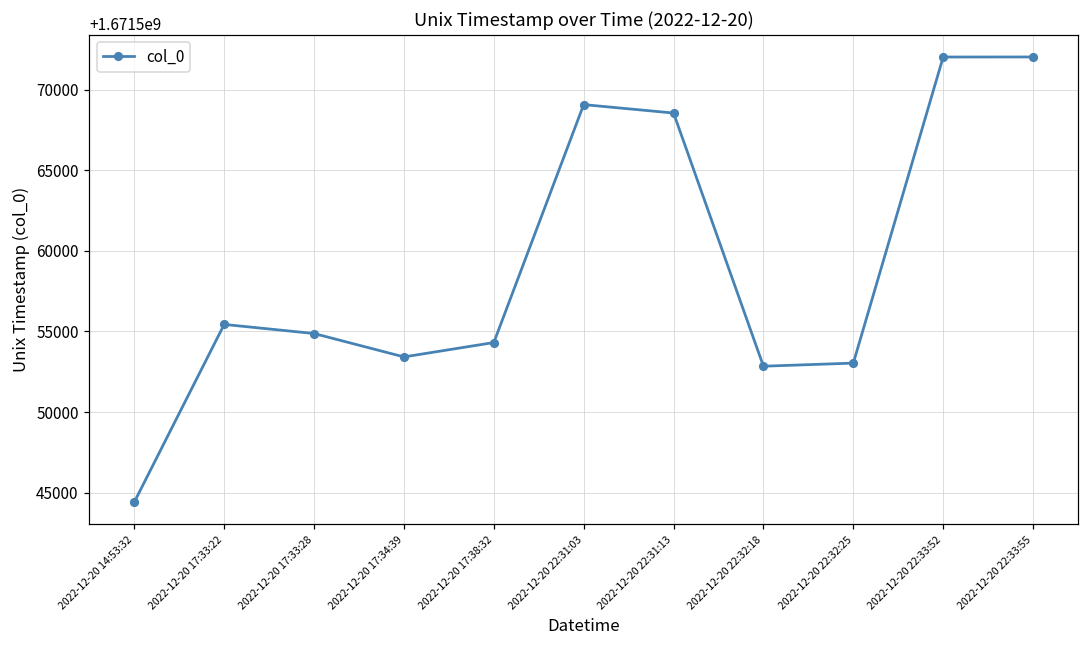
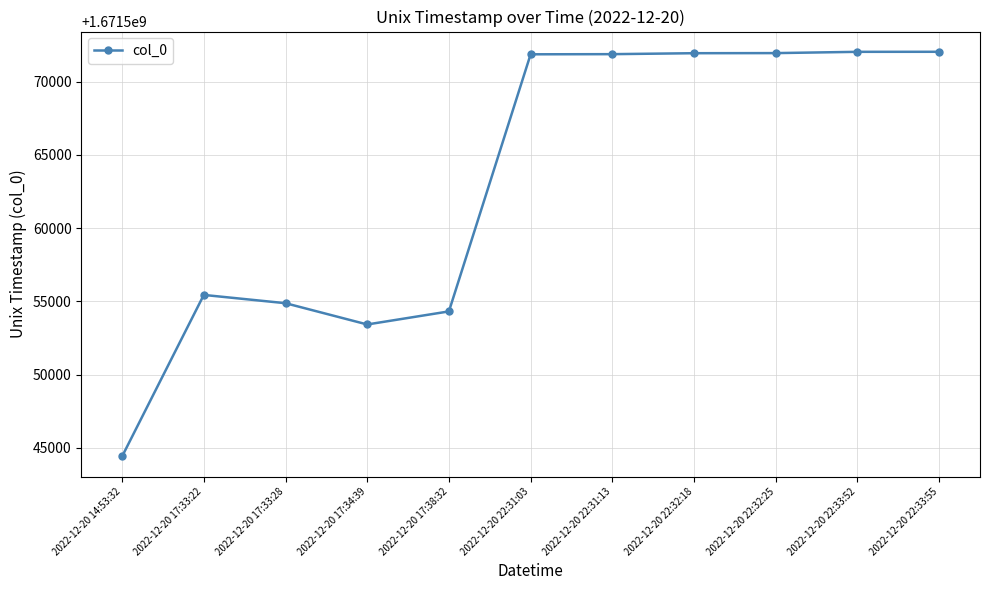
2022-12-20 22:31:03: 1671569100 -> 1671571900
2022-12-20 22:31:13: 1671568600 -> 1671571900
2022-12-20 22:32:18: 1671552800 -> 1671571900
2022-12-20 22:32:25: 1671553000 -> 1671571900
